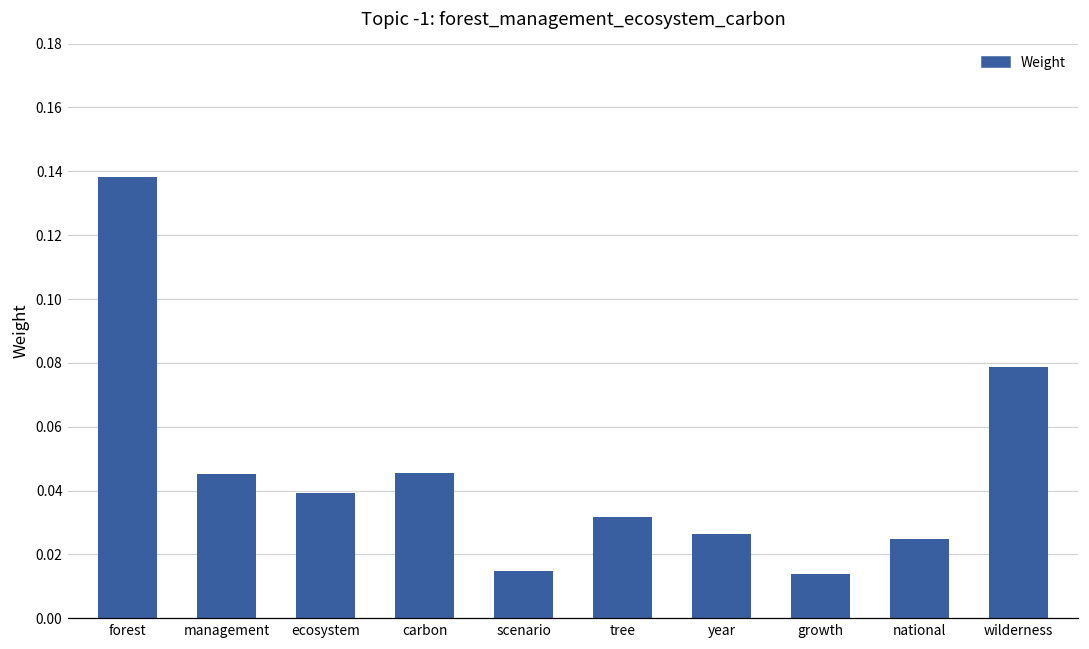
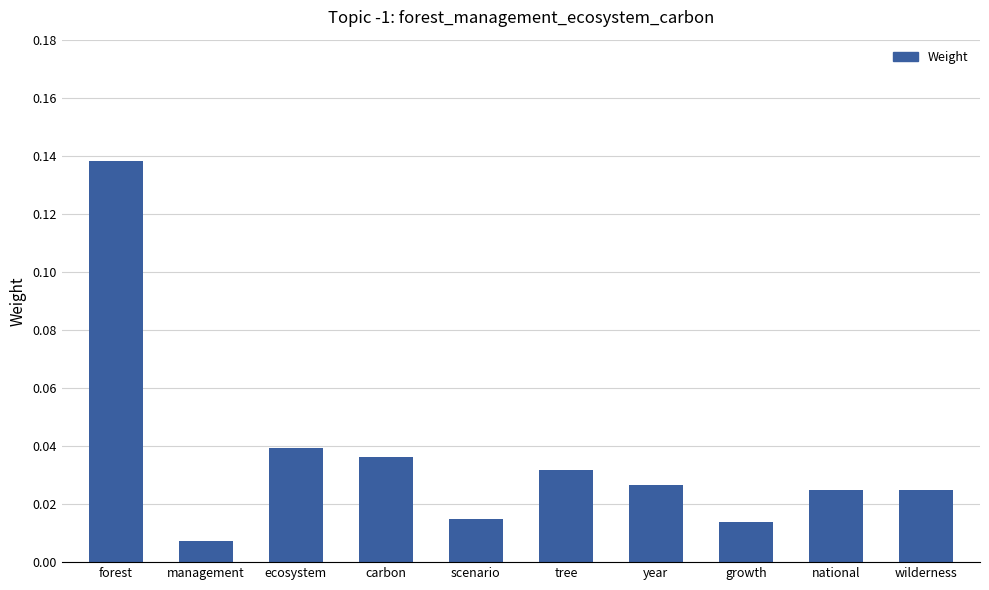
management: 0.045 -> 0.007
carbon: 0.046 -> 0.036
wilderness: 0.079 -> 0.025
